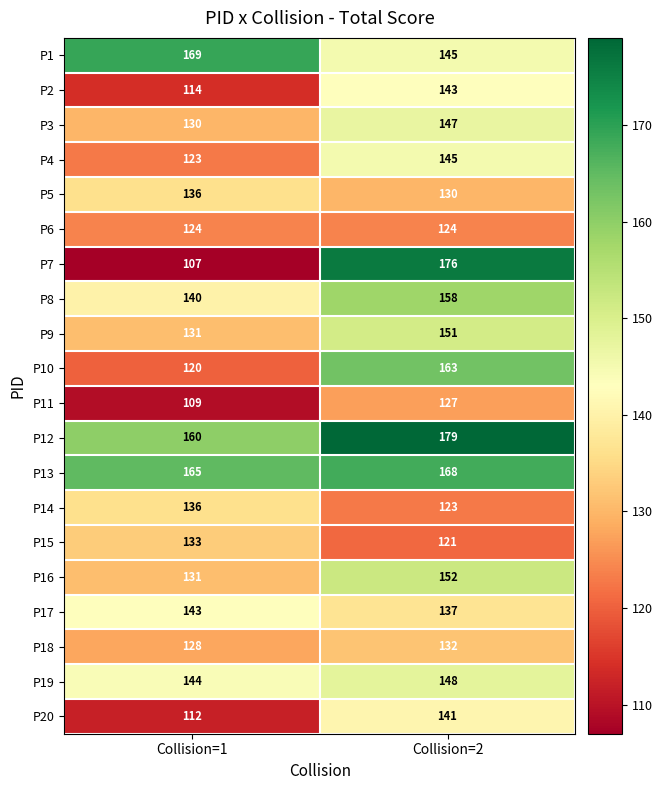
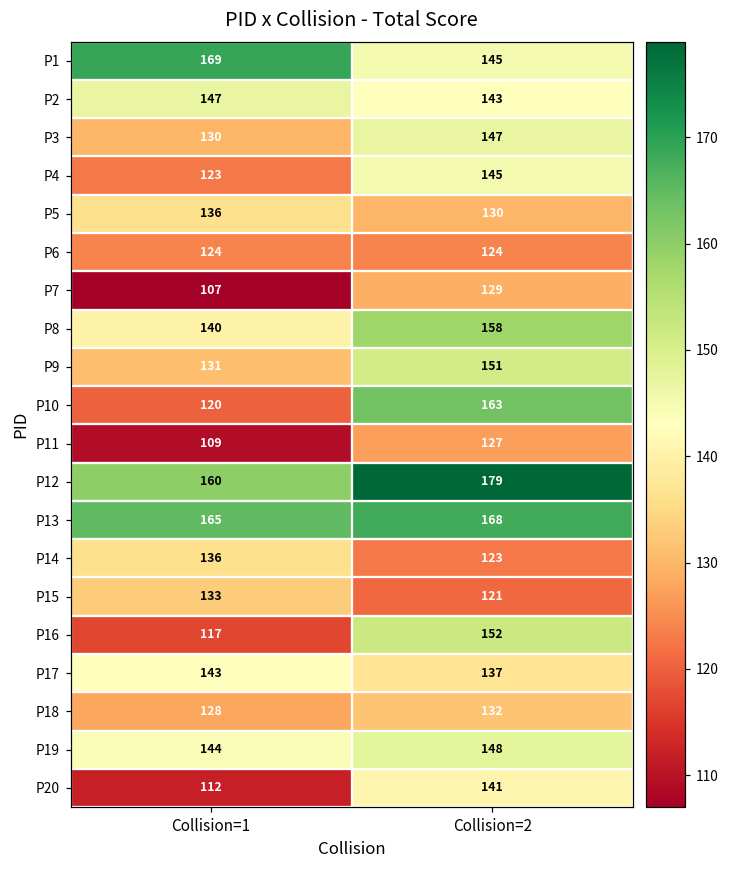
P2, Collision=1: 114 -> 147
P7, Collision=2: 176 -> 129
P16, Collision=1: 131 -> 117
